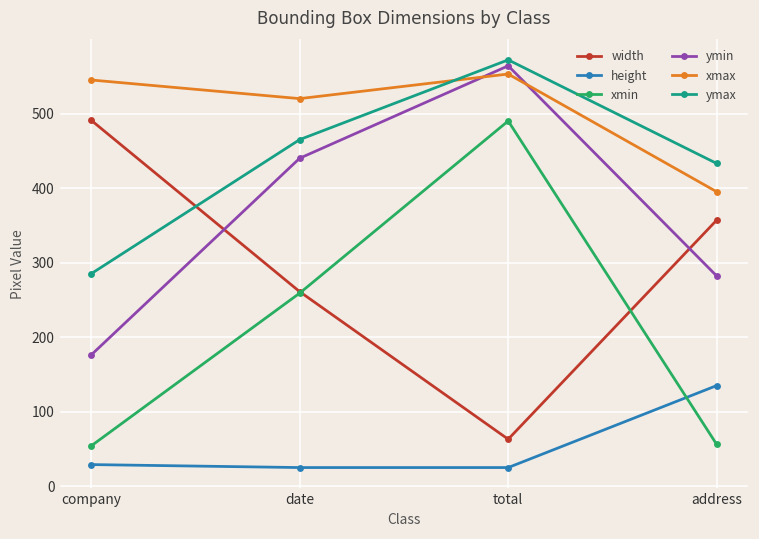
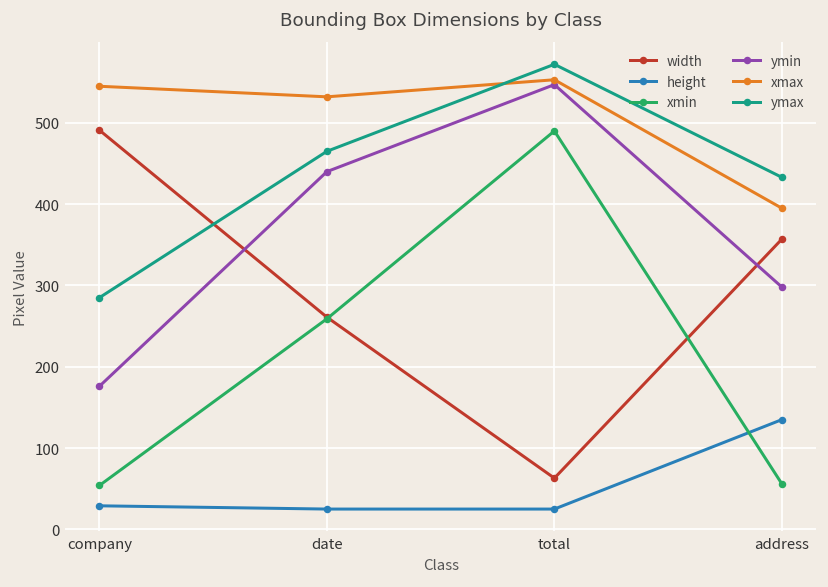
xmax, date: 520 -> 530
ymin, total: 560 -> 550
ymin, address: 280 -> 300
